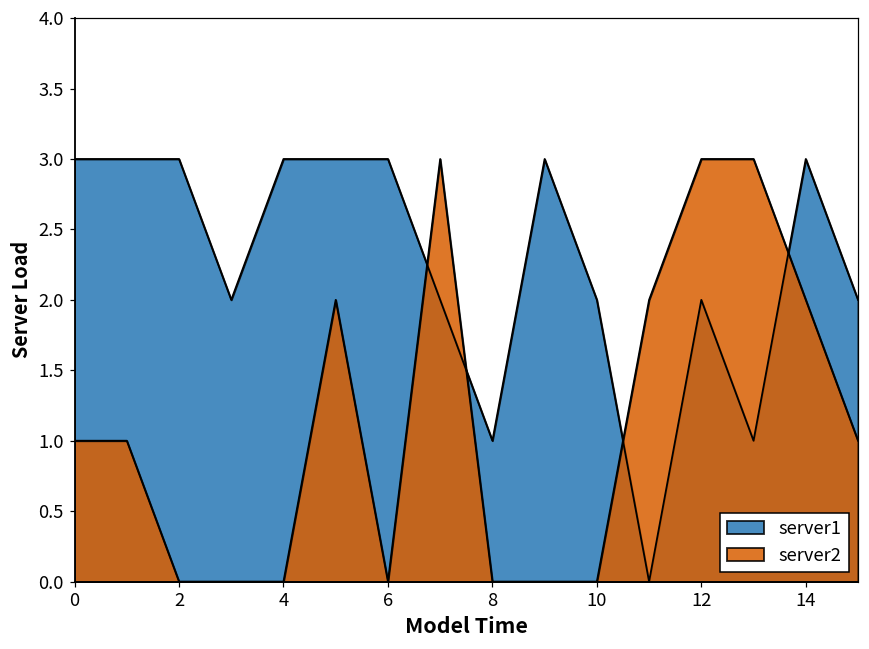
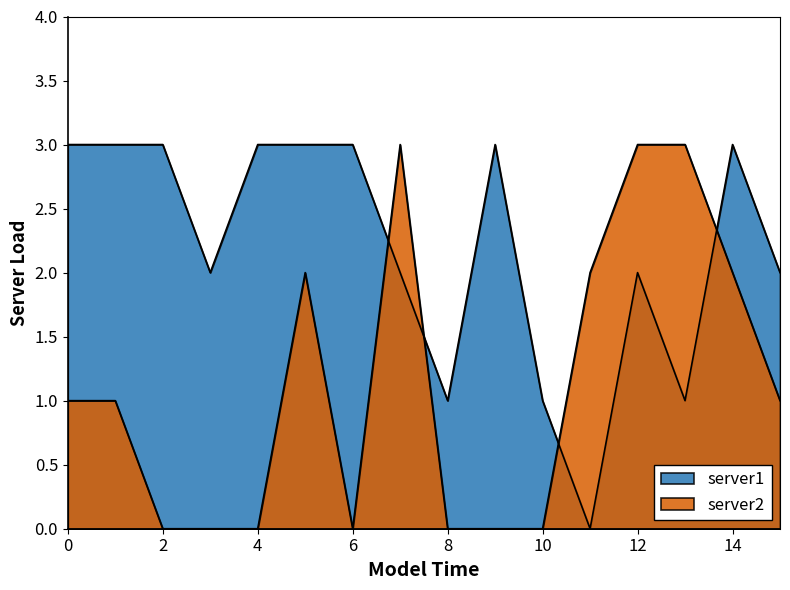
server1, 10: 2 -> 1
